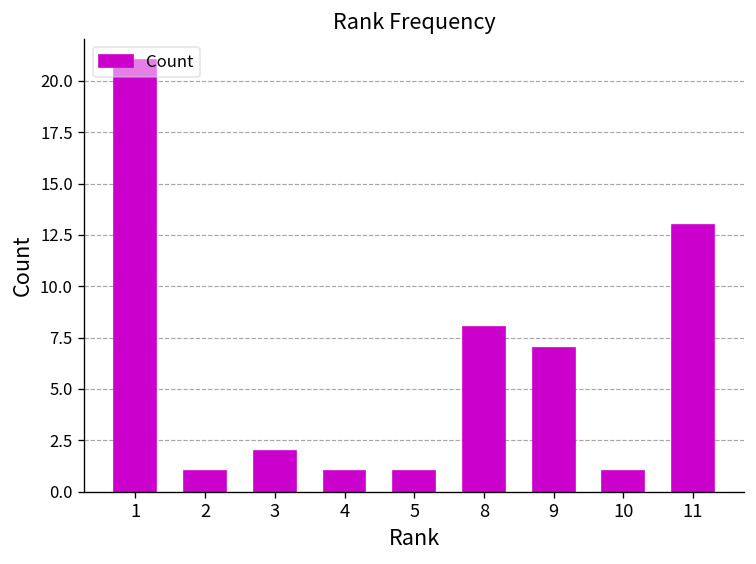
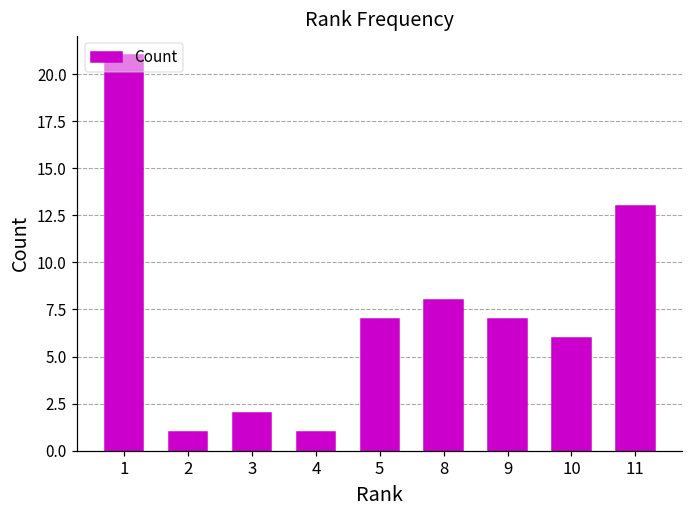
5: 1 -> 7
10: 1 -> 6
